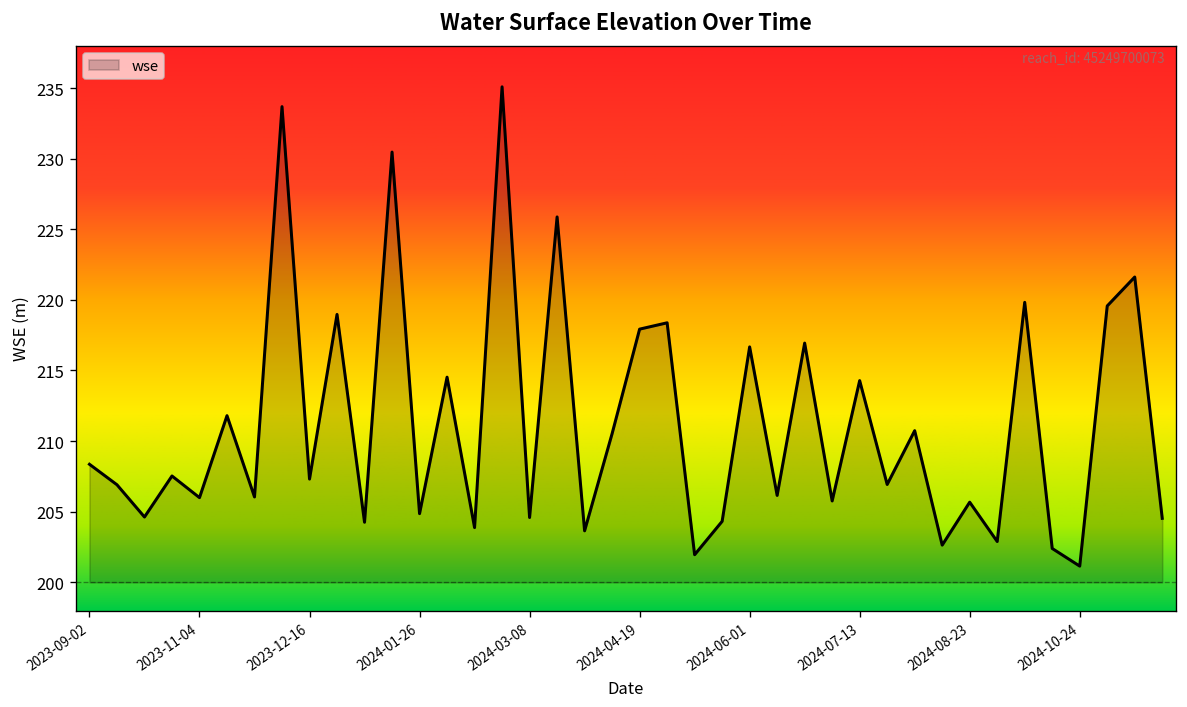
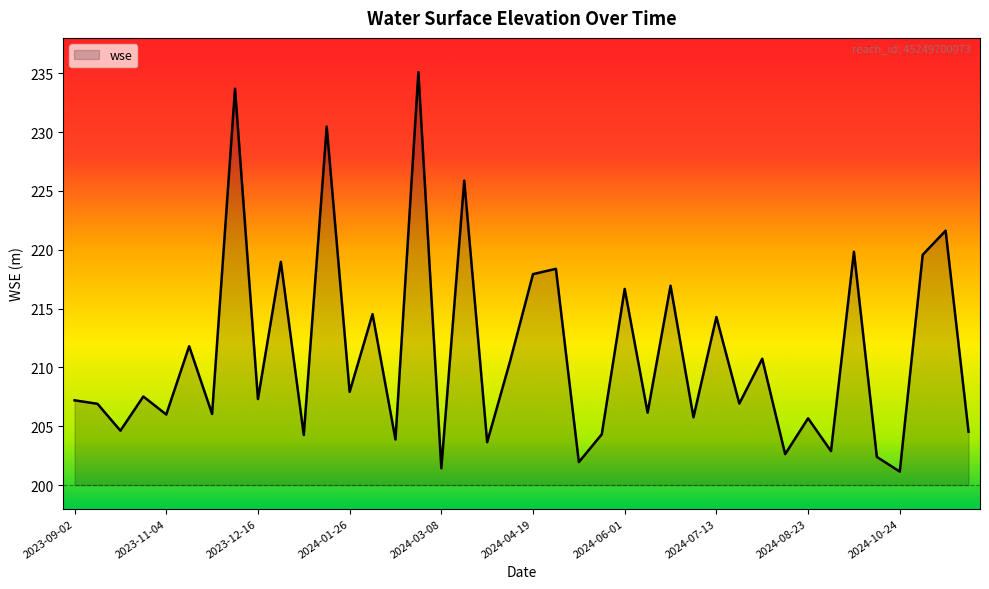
2023-09-02: 208.4 -> 207.2
2024-01-26: 204.9 -> 207.9
2024-03-08: 204.6 -> 201.4
